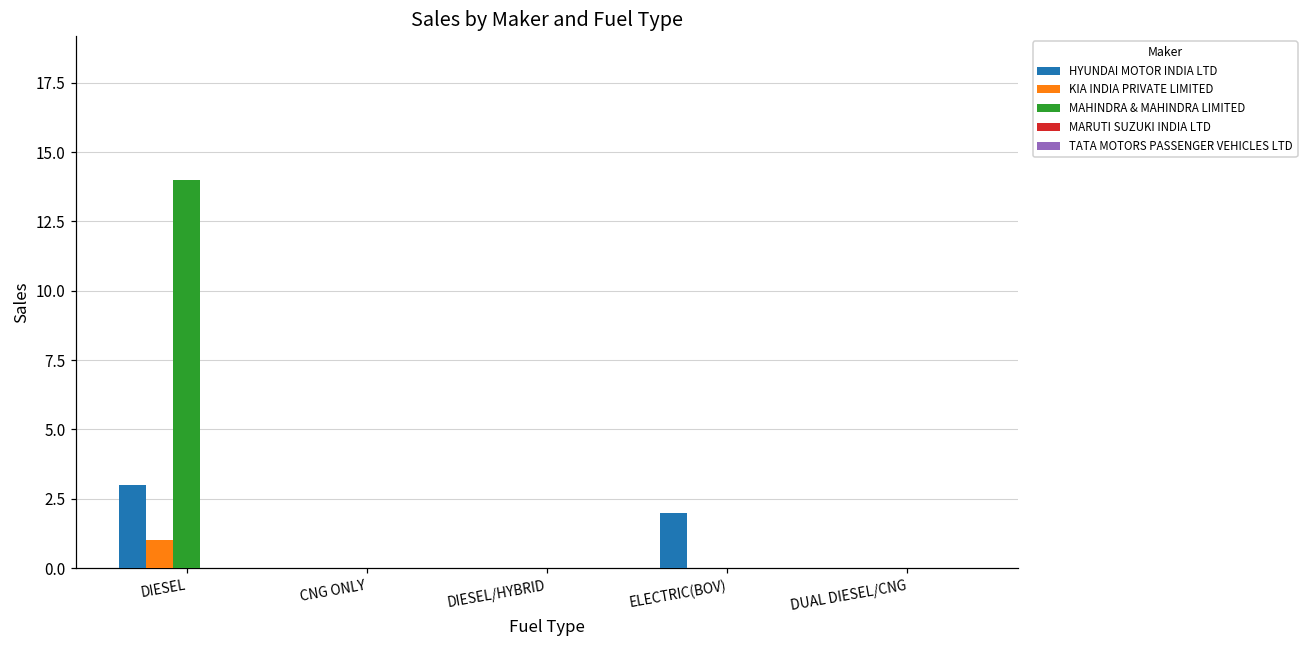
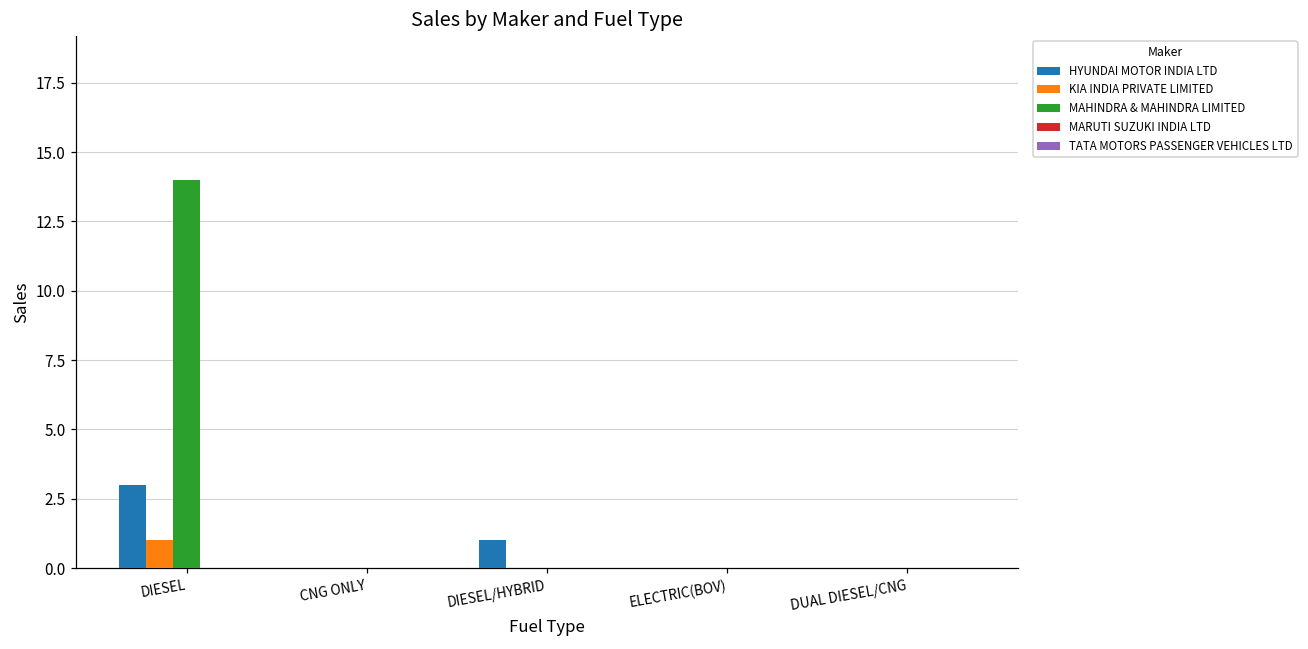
HYUNDAI MOTOR INDIA LTD, DIESEL/HYBRID: 0 -> 1
HYUNDAI MOTOR INDIA LTD, ELECTRIC(BOV): 2 -> 0
